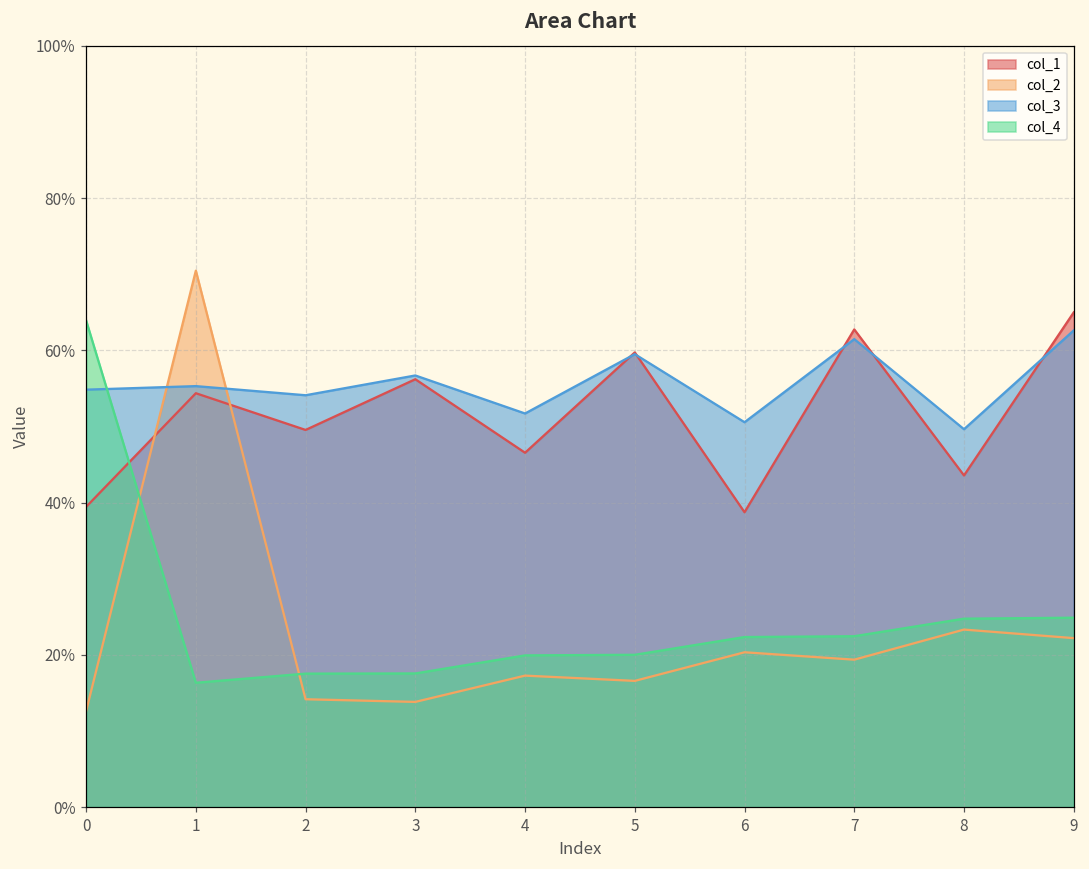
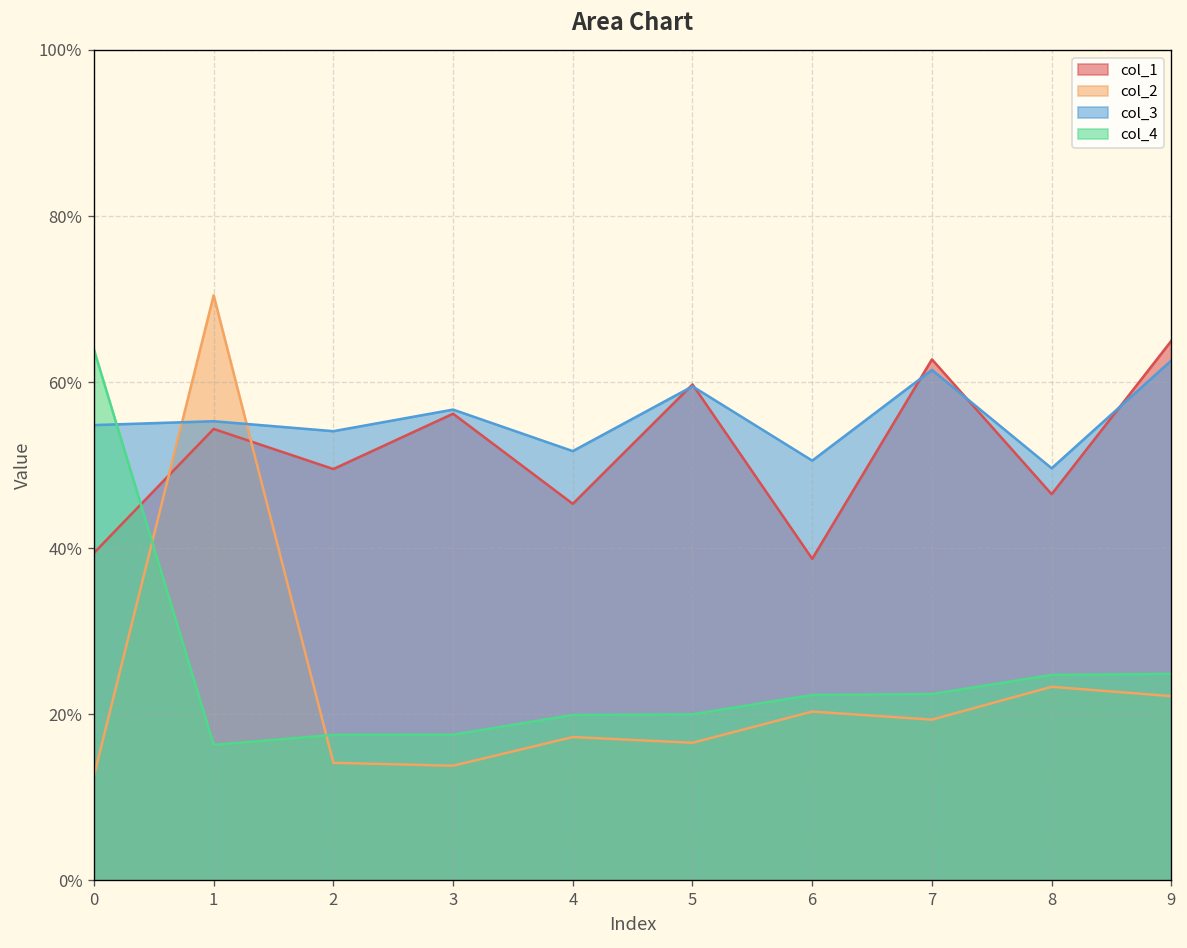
col_1, 4: 47% -> 45%
col_1, 8: 44% -> 47%
